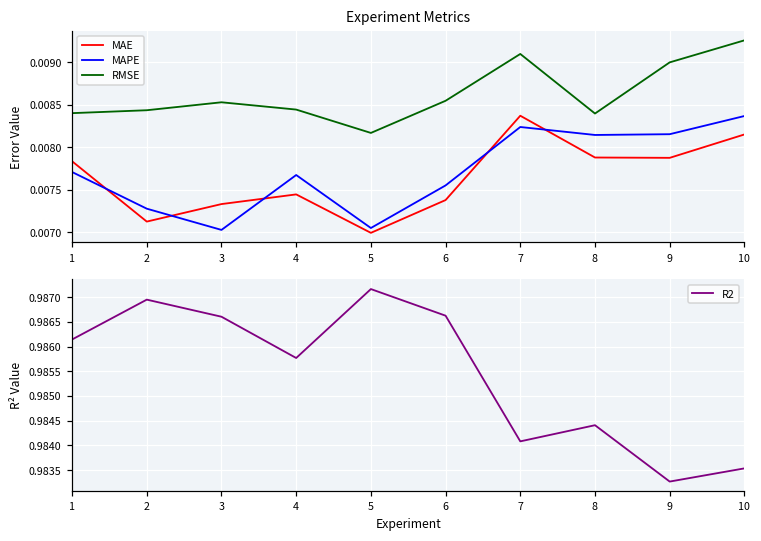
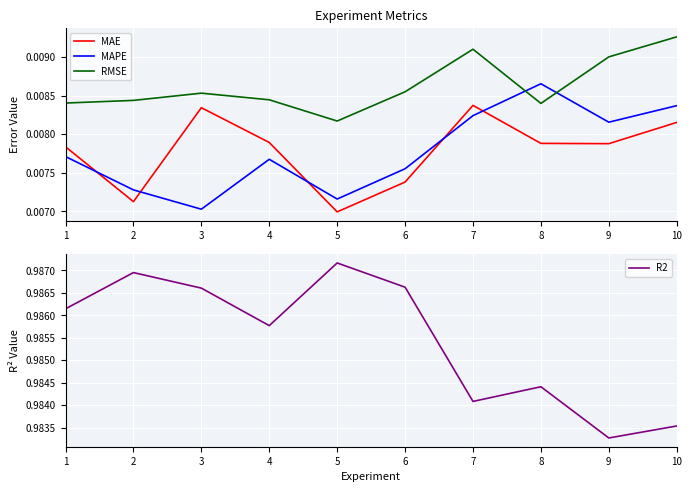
Experiment Metrics, MAE, 3: 0.0073 -> 0.0083
Experiment Metrics, MAE, 4: 0.0074 -> 0.0079
Experiment Metrics, MAPE, 5: 0.0071 -> 0.0072
Experiment Metrics, MAPE, 8: 0.0081 -> 0.0087
